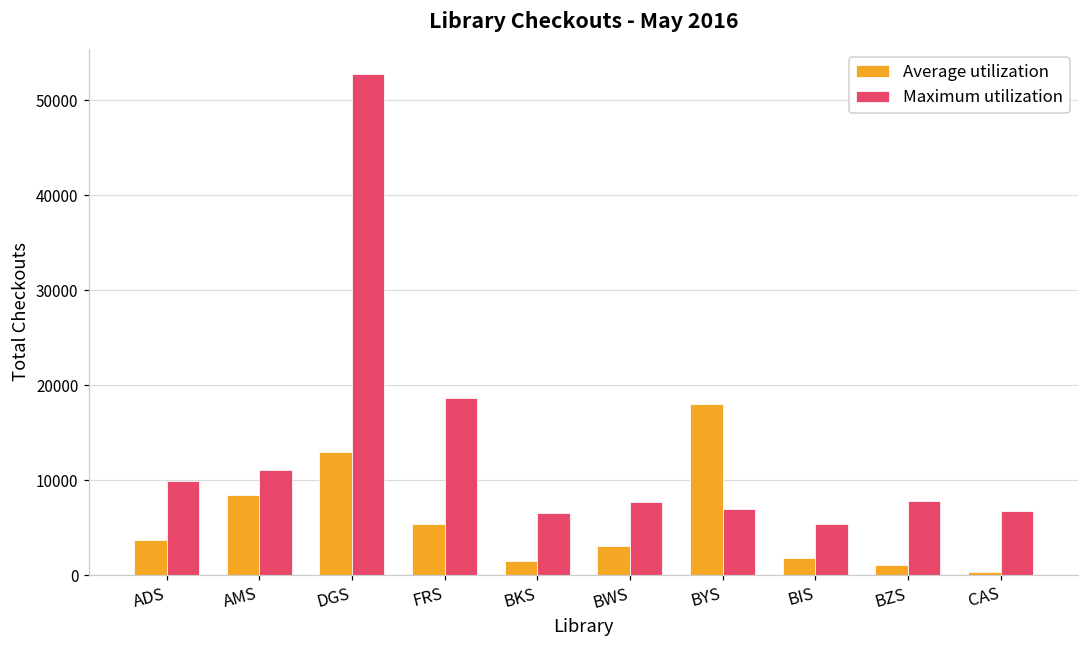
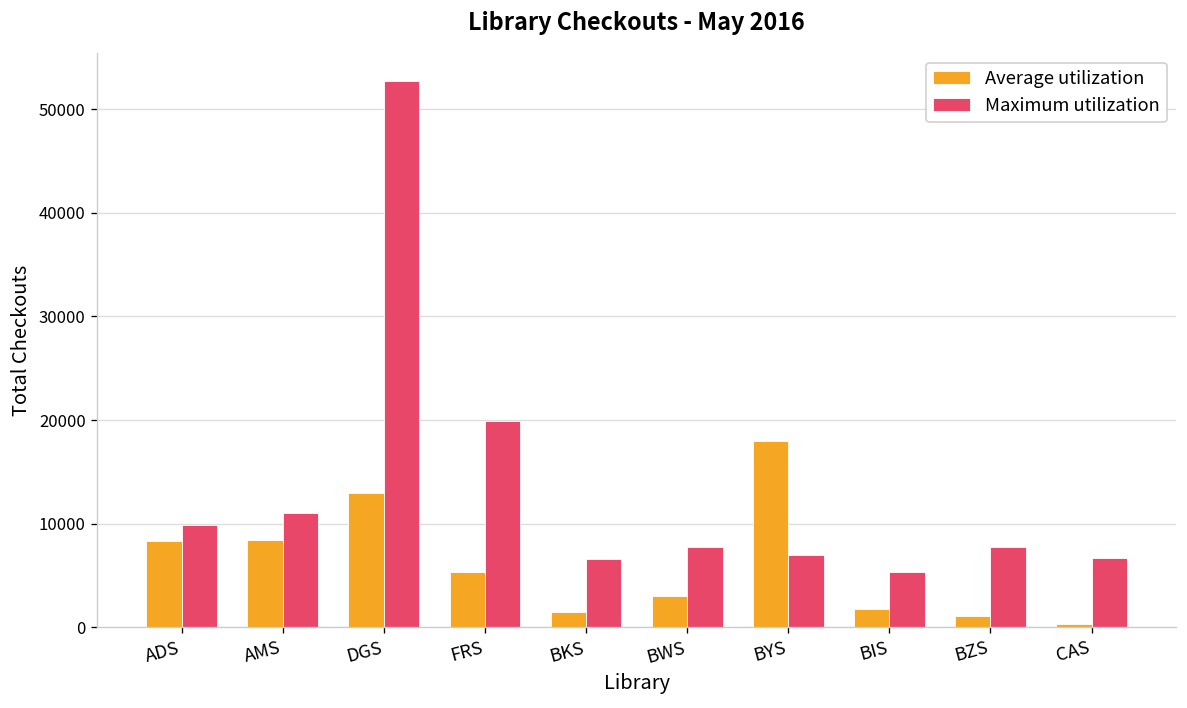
Average utilization, ADS: 4000 -> 8000
Maximum utilization, FRS: 19000 -> 20000
